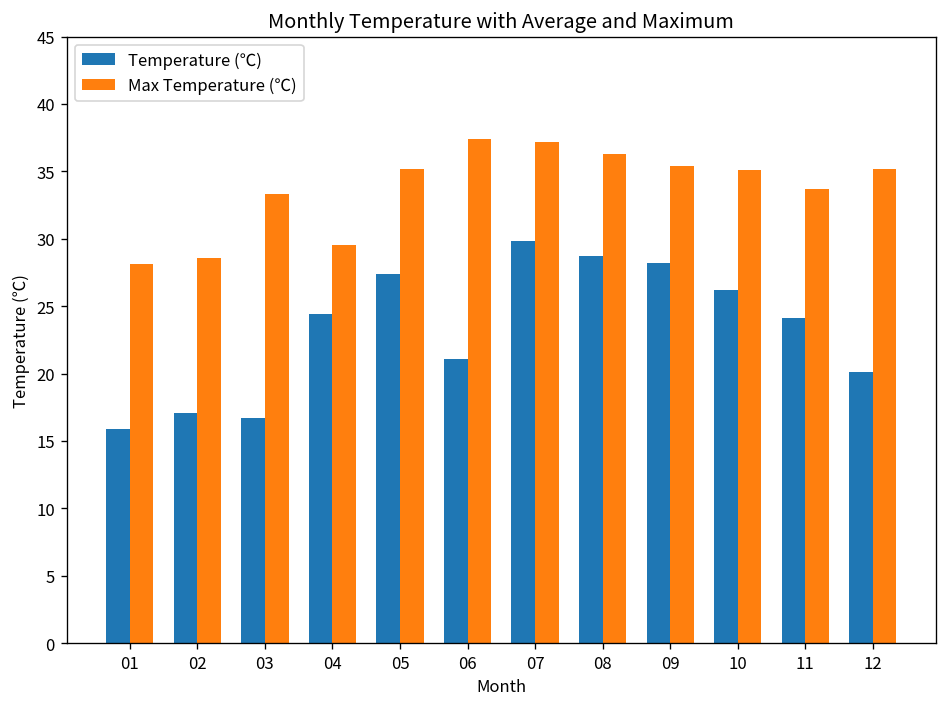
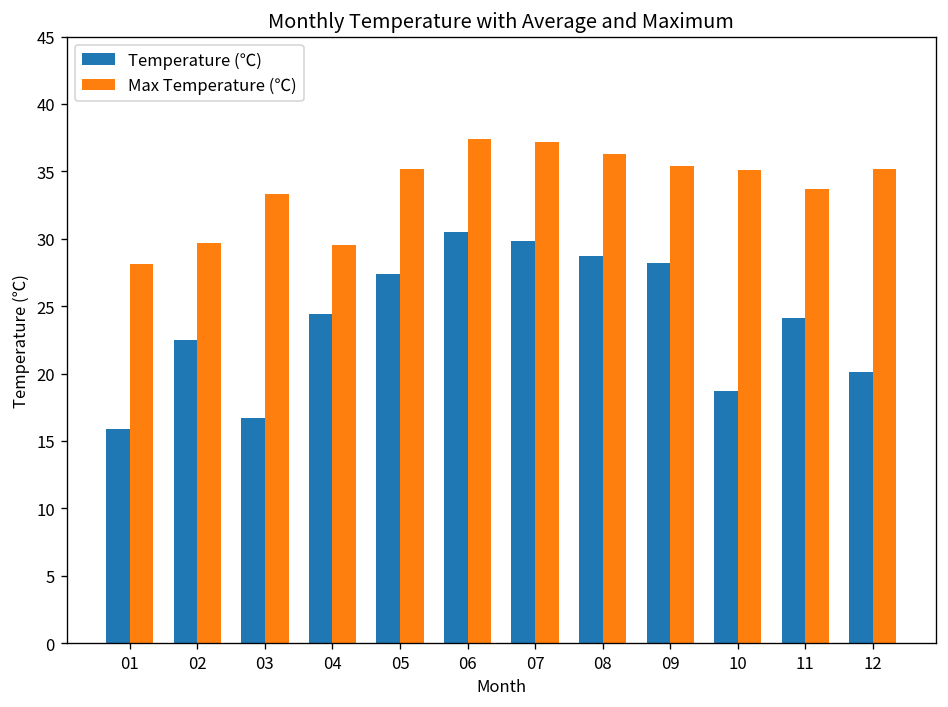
Temperature (℃), 02: 17.1 -> 22.5
Max Temperature (℃), 02: 28.6 -> 29.7
Temperature (℃), 06: 21.1 -> 30.5
Temperature (℃), 10: 26.2 -> 18.7
